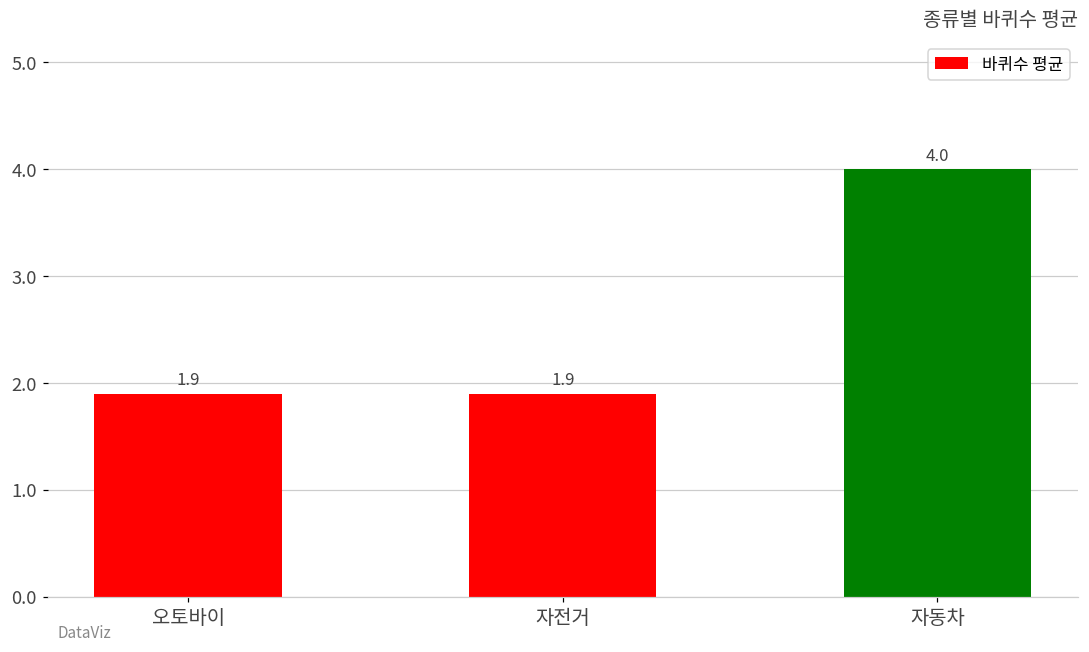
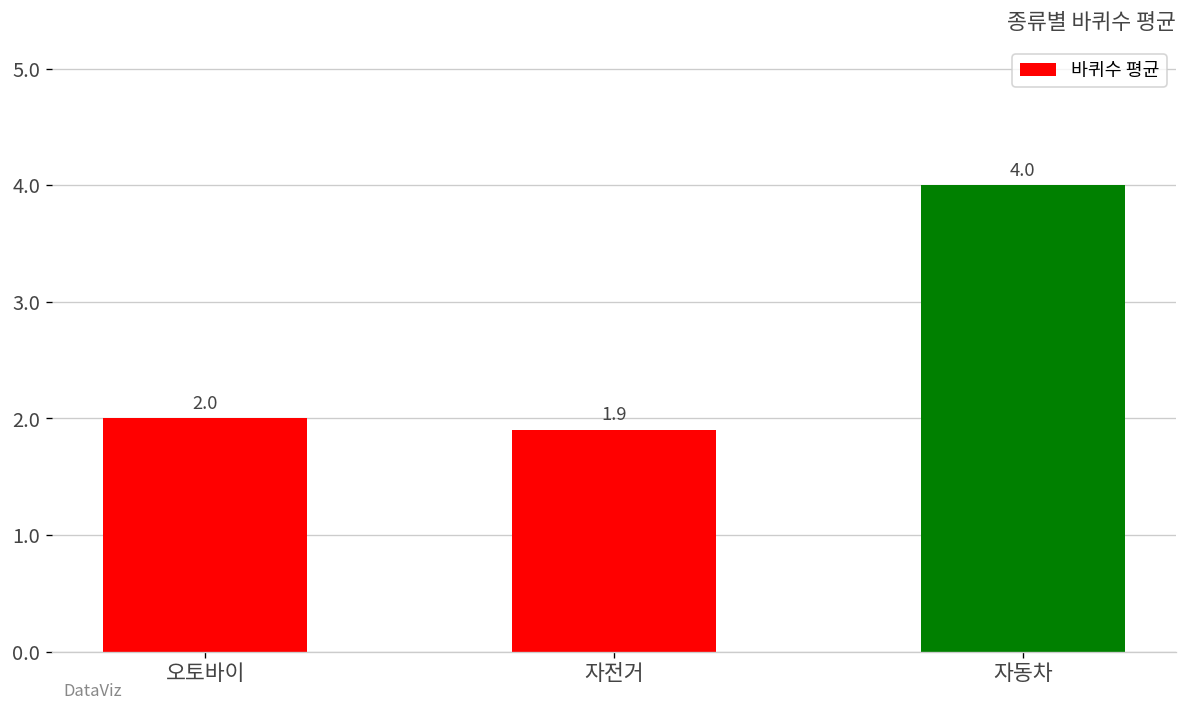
오토바이: 1.9 -> 2.0
